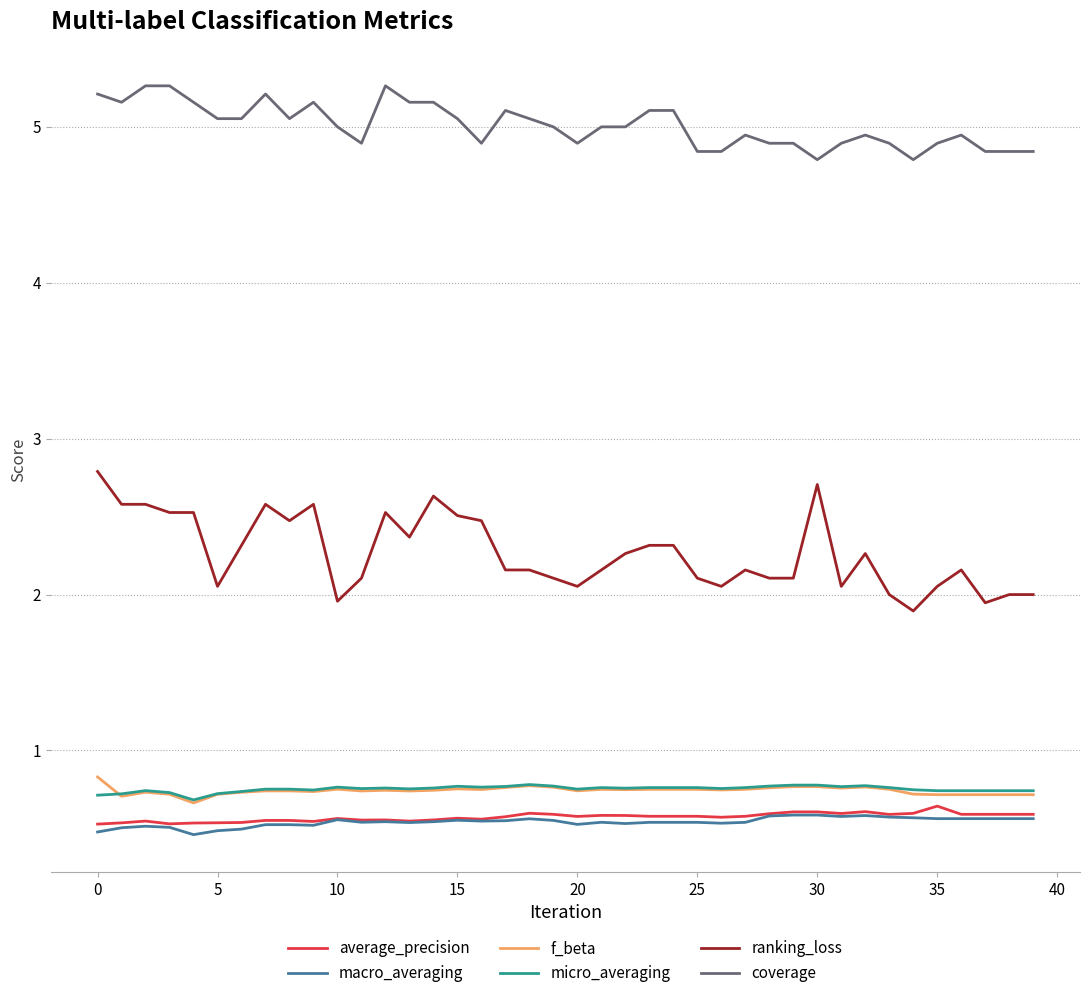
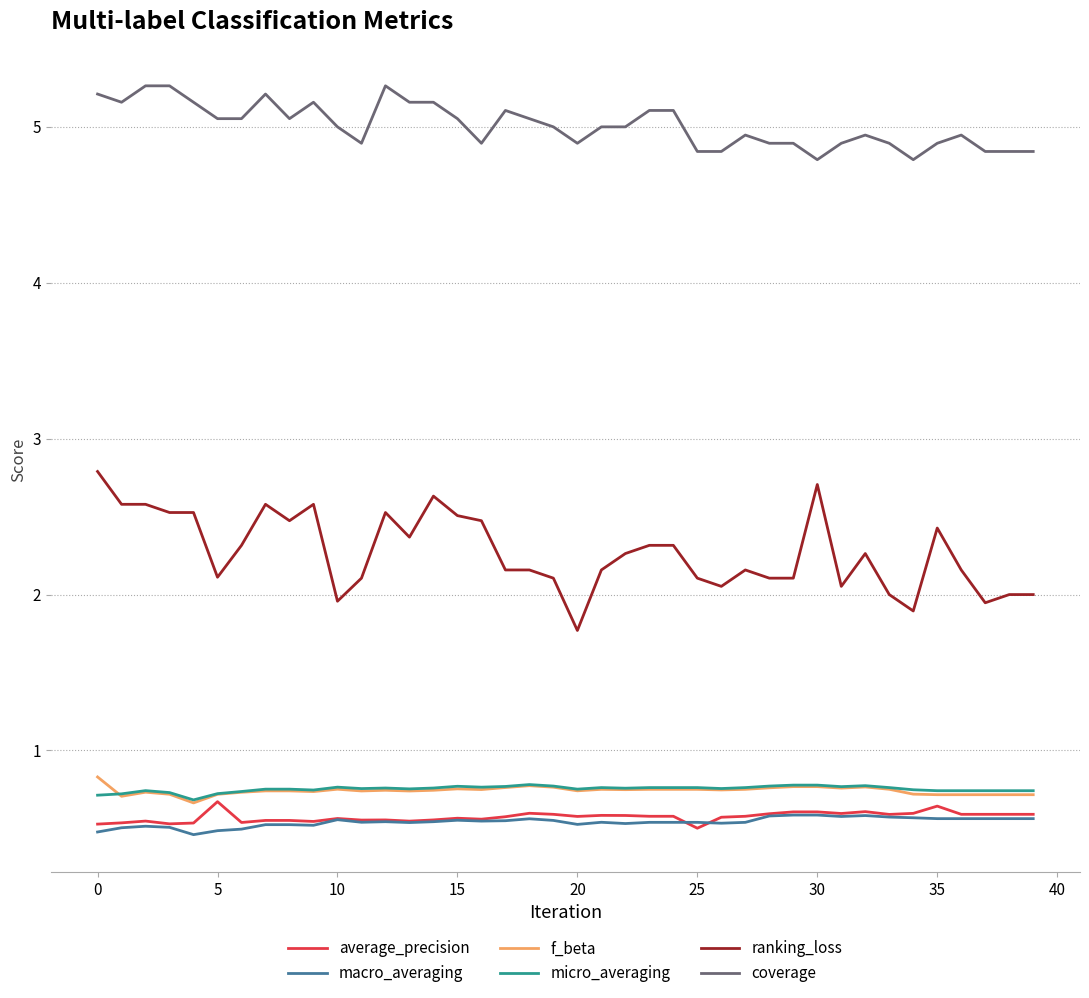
average_precision, 5: 0.54 -> 0.67
ranking_loss, 5: 2.05 -> 2.11
ranking_loss, 20: 2.05 -> 1.77
average_precision, 25: 0.58 -> 0.50
ranking_loss, 35: 2.05 -> 2.43
